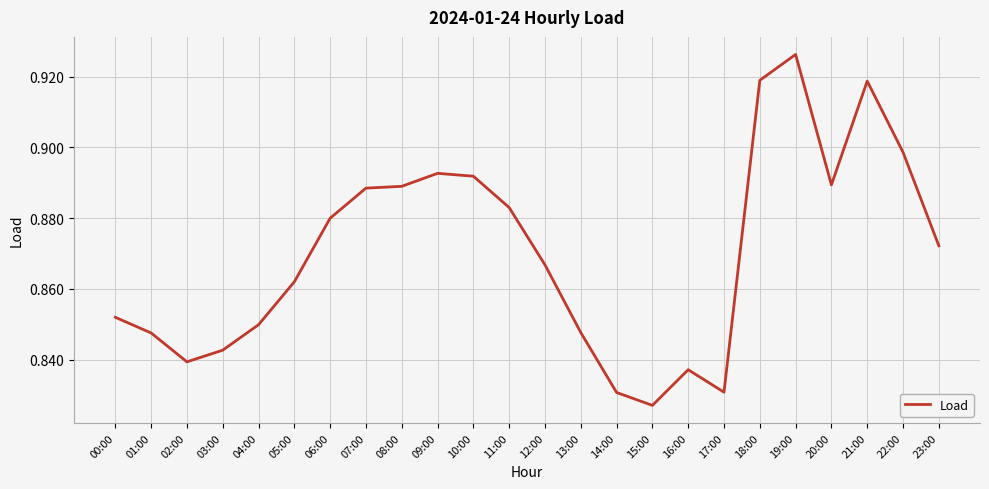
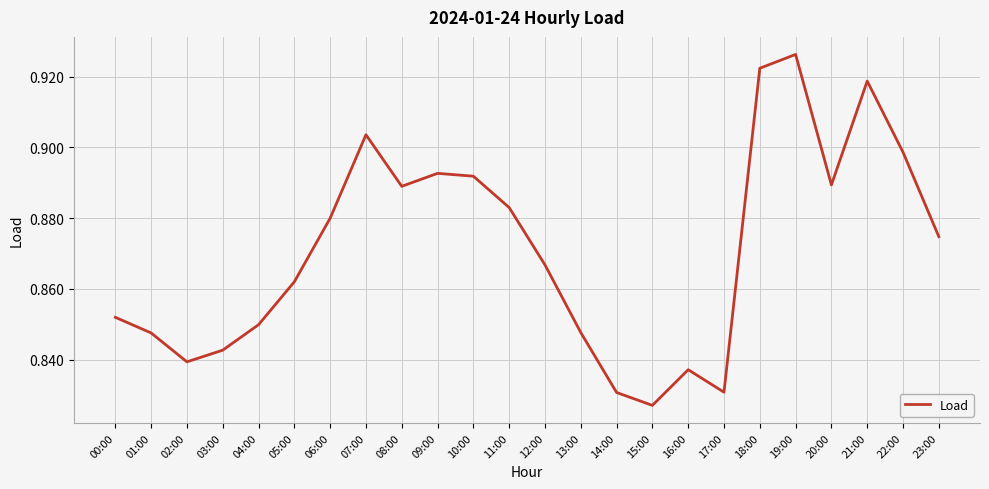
07:00: 0.888 -> 0.904
18:00: 0.919 -> 0.922
23:00: 0.872 -> 0.875
